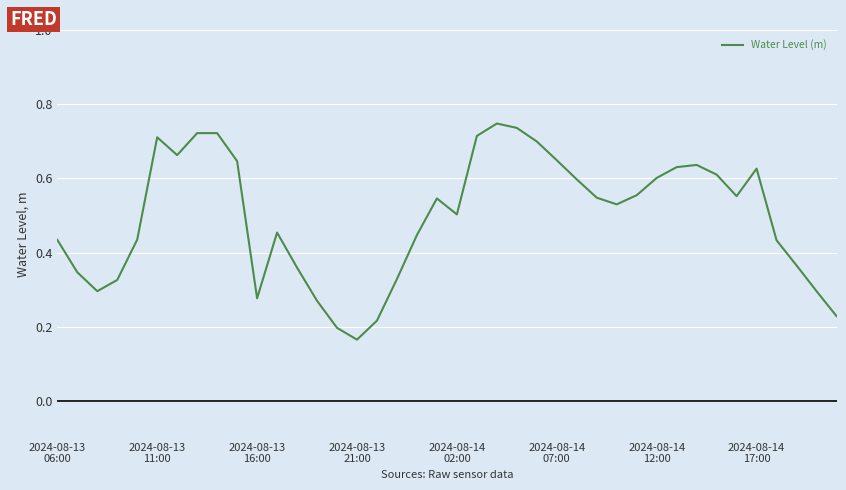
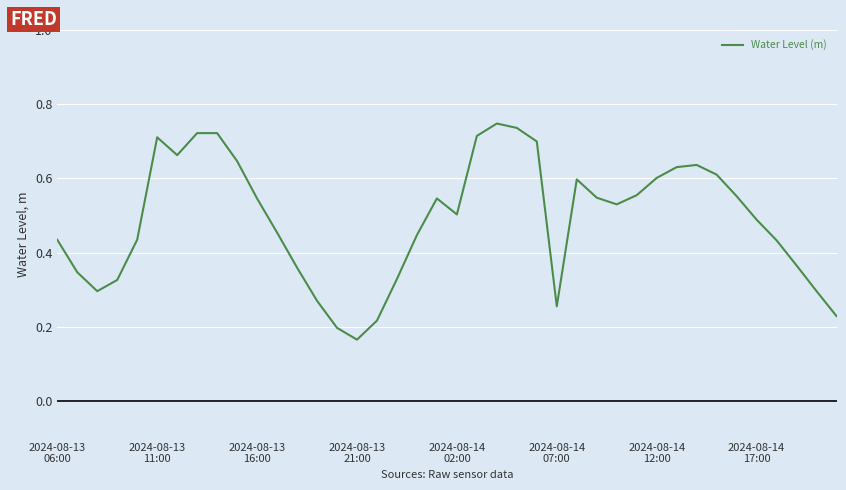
2024-08-13 16:00: 0.28 -> 0.55
2024-08-14 07:00: 0.65 -> 0.25
2024-08-14 17:00: 0.63 -> 0.49
